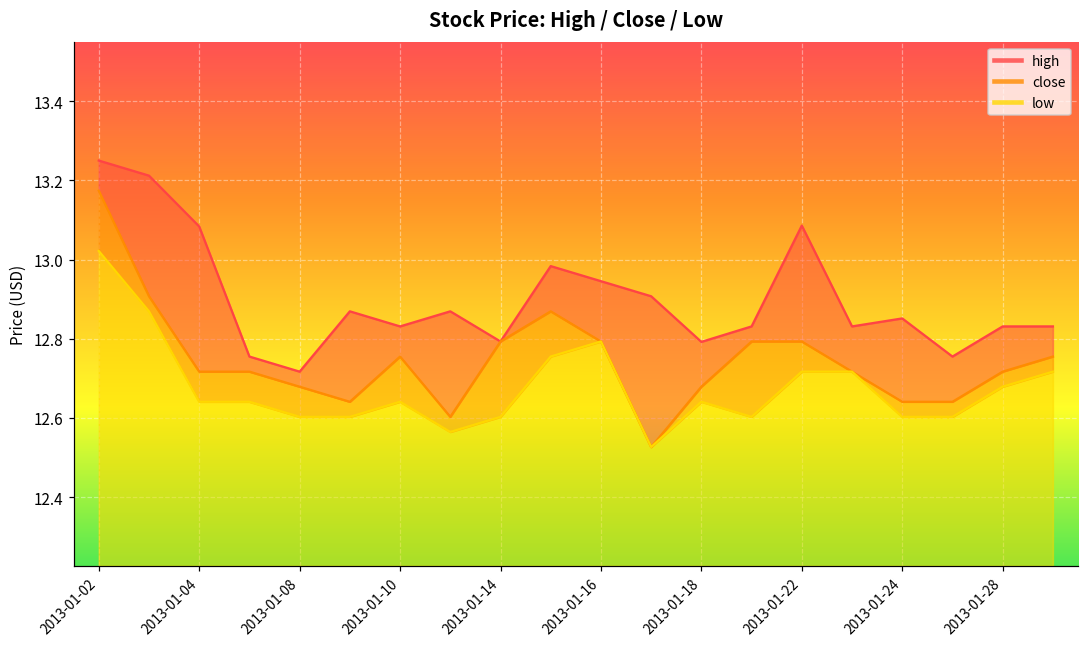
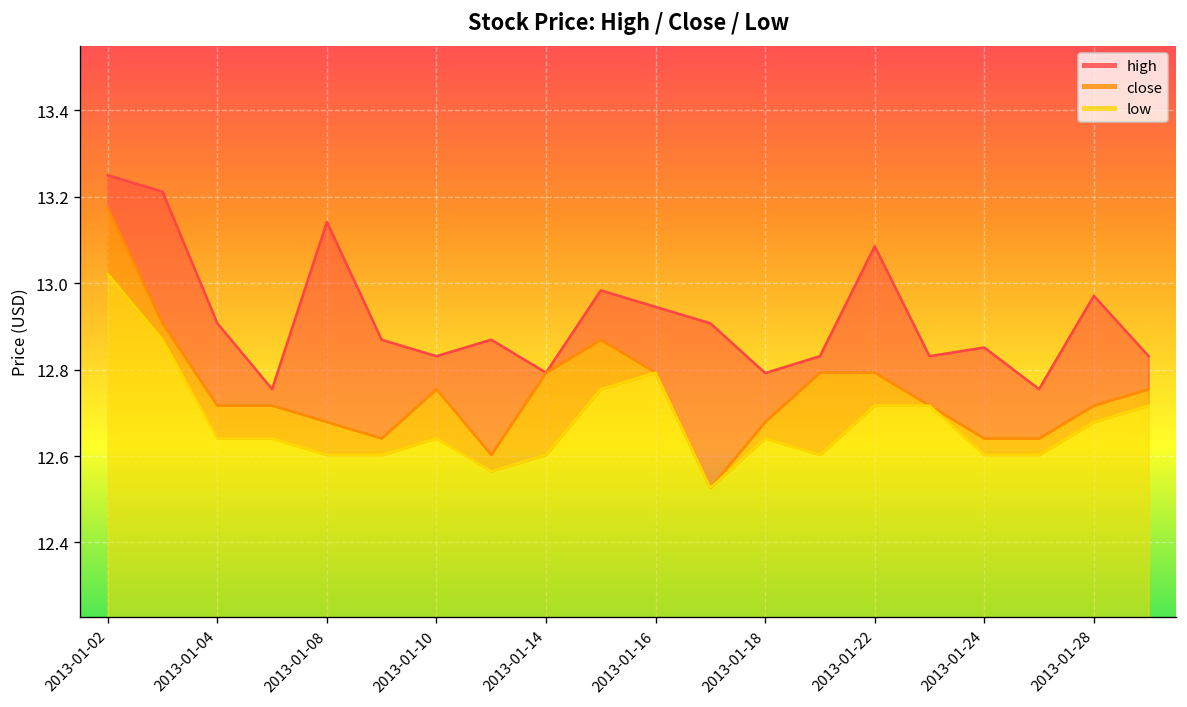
high, 2013-01-04: 13.08 -> 12.91
high, 2013-01-08: 12.72 -> 13.14
high, 2013-01-28: 12.83 -> 12.97
